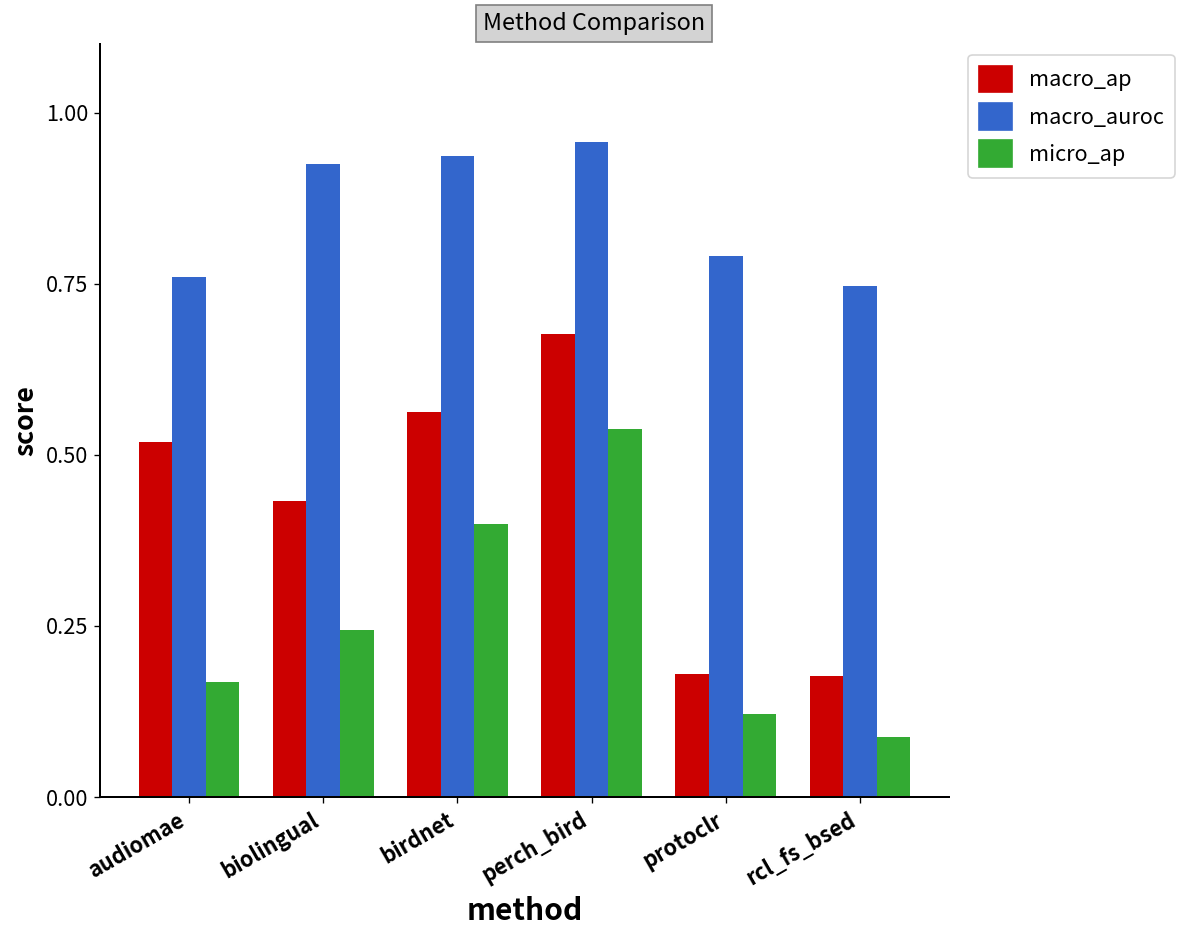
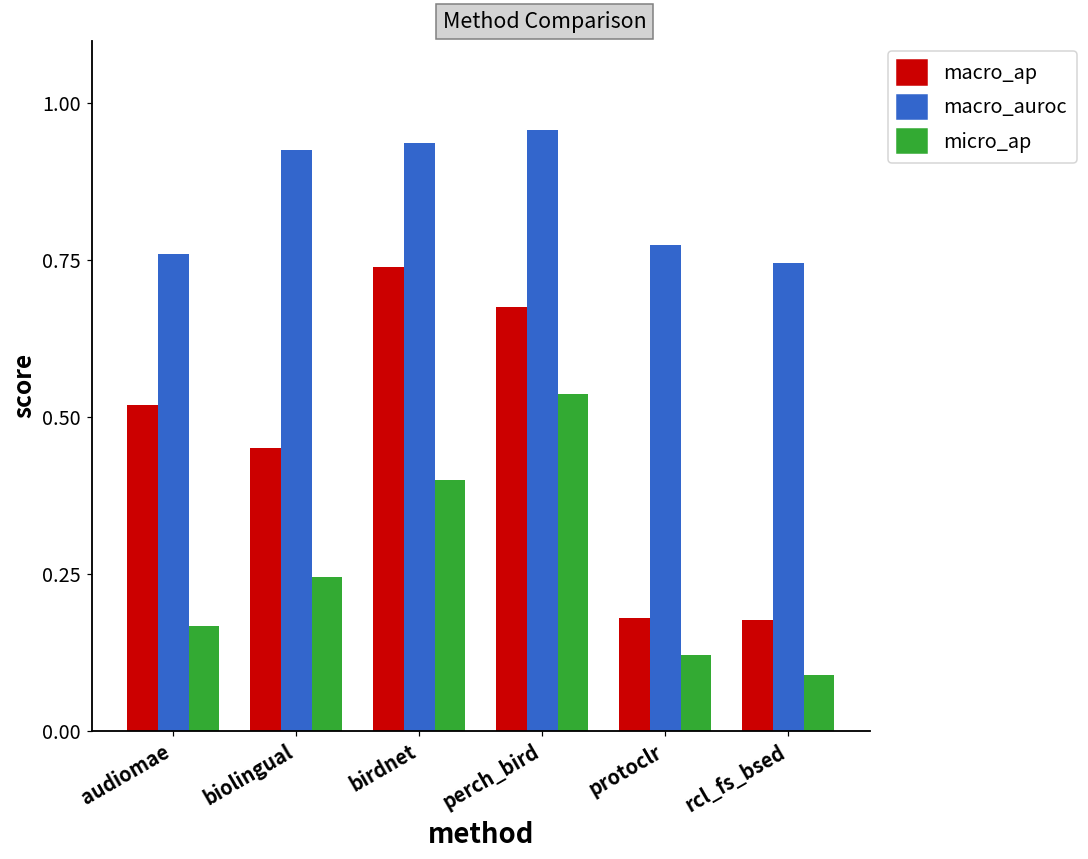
macro_ap, biolingual: 0.43 -> 0.45
macro_ap, birdnet: 0.56 -> 0.74
macro_auroc, protoclr: 0.79 -> 0.77
